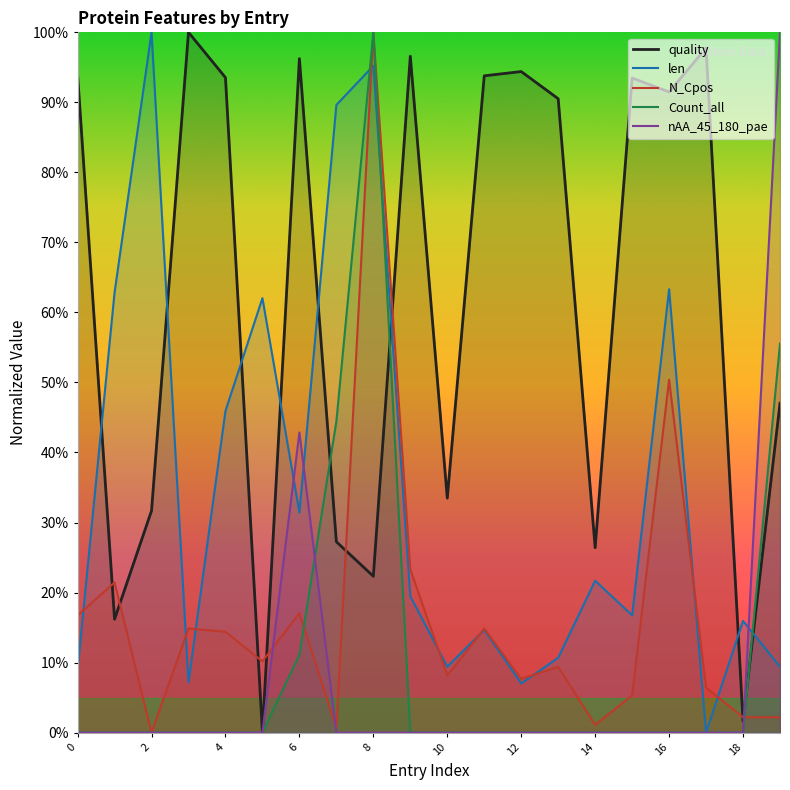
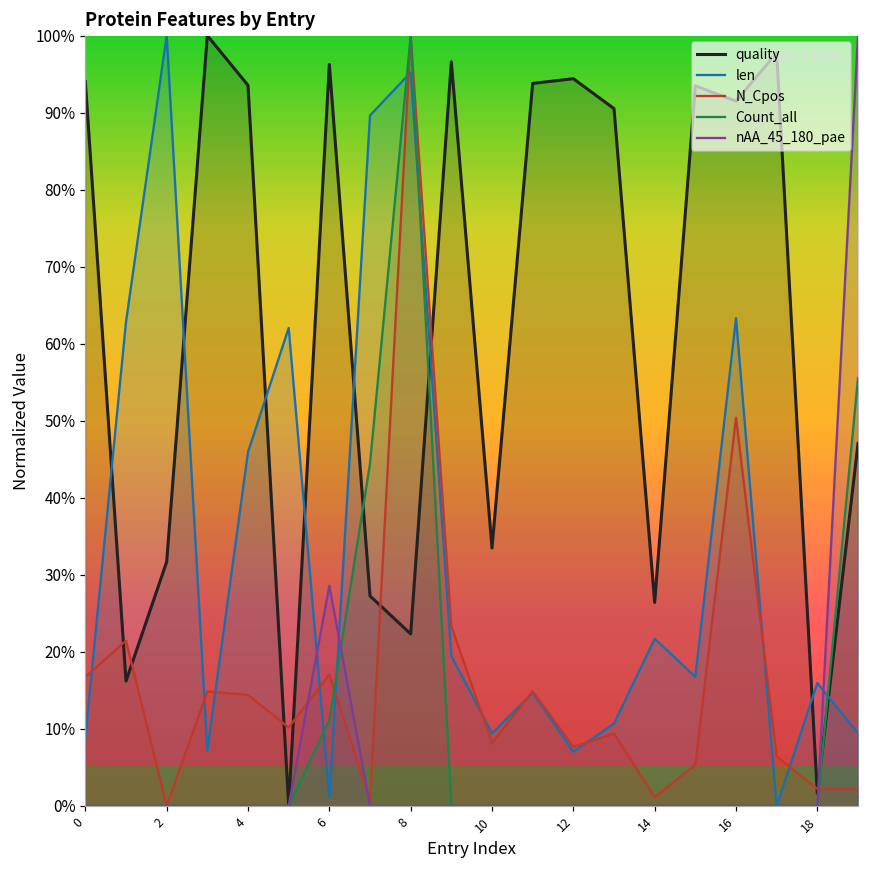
len, 6: 31% -> 1%
nAA_45_180_pae, 6: 43% -> 29%
